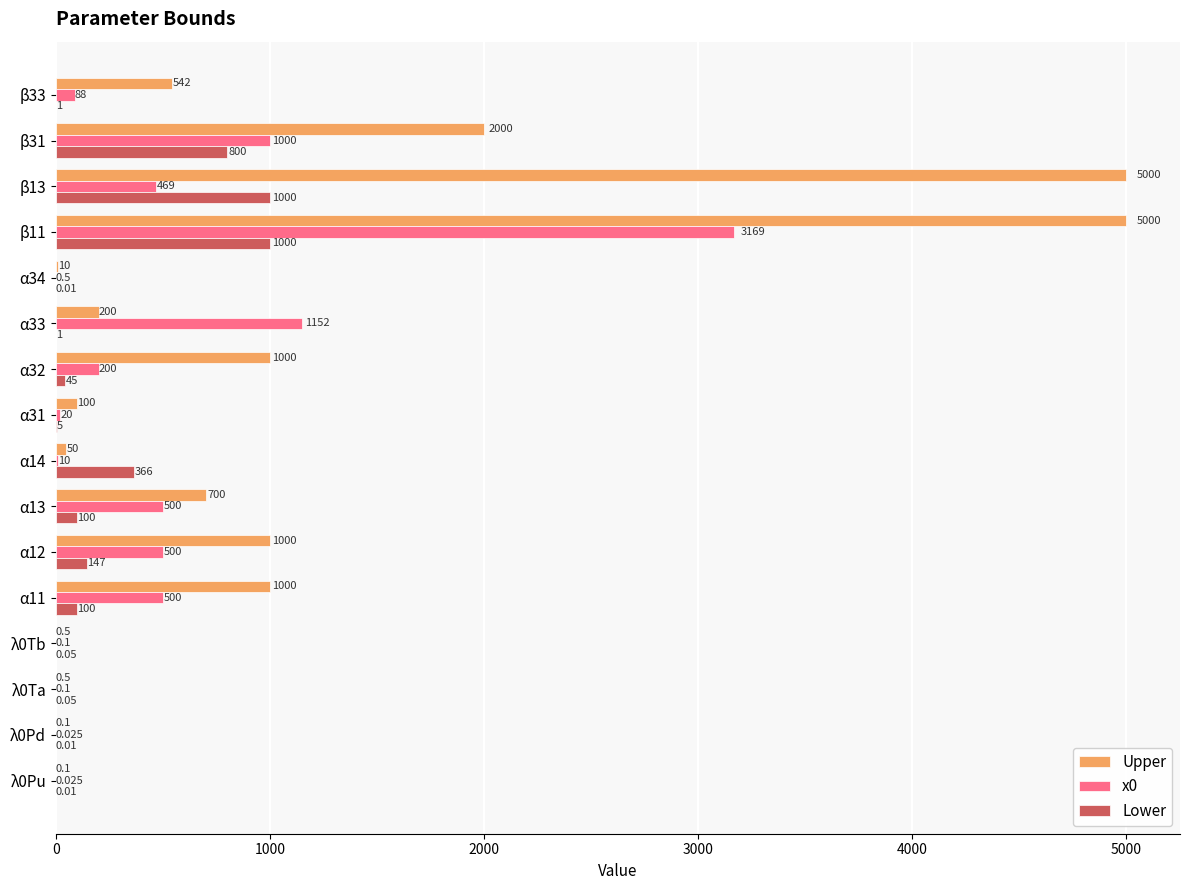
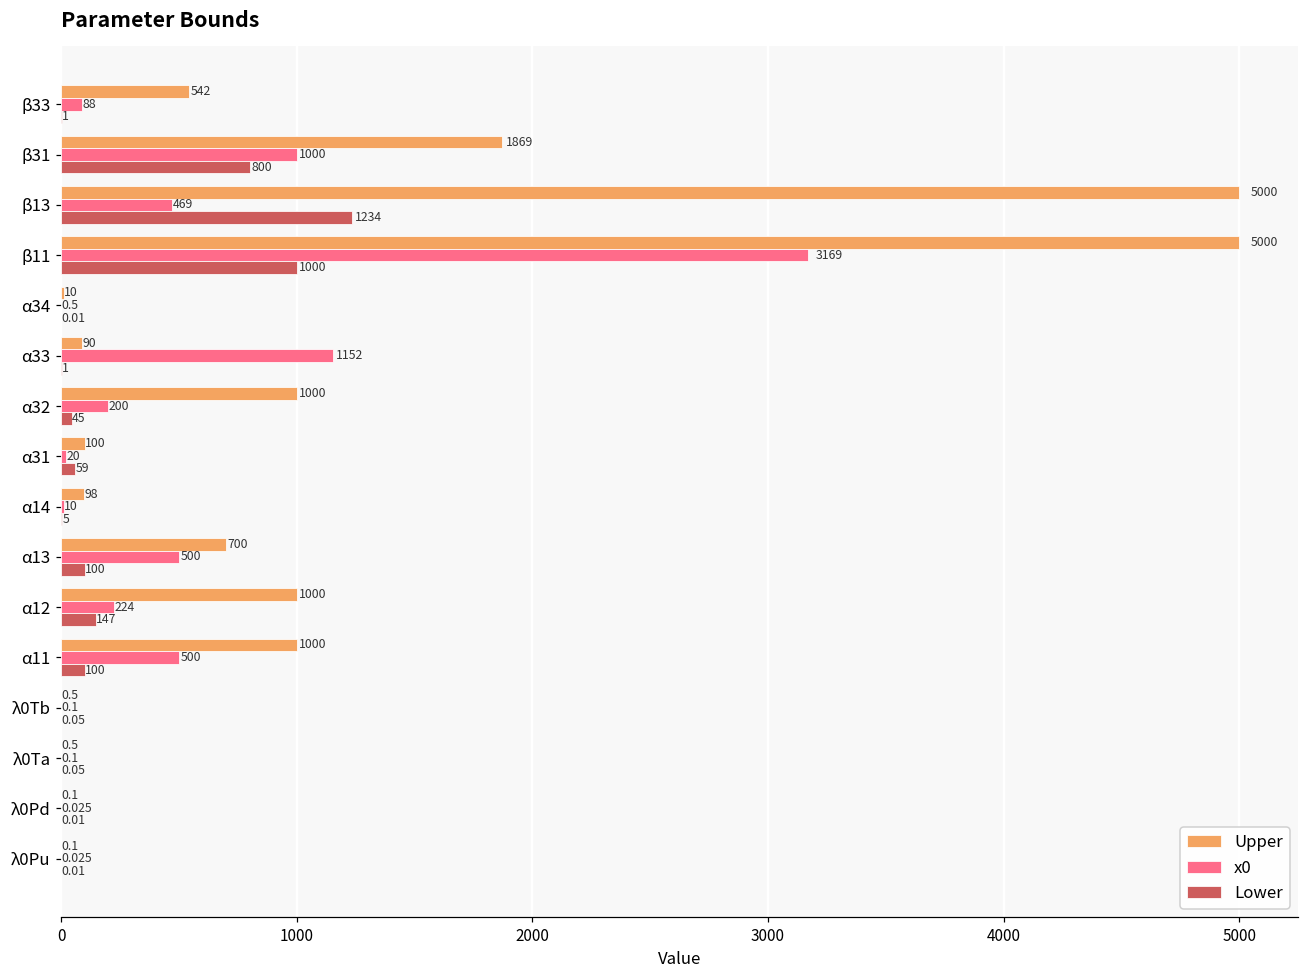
Upper, β31: 2000 -> 1869
Lower, β13: 1000 -> 1234
Upper, α33: 200 -> 90
Lower, α31: 5 -> 59
Upper, α14: 50 -> 98
Lower, α14: 366 -> 5
x0, α12: 500 -> 224
